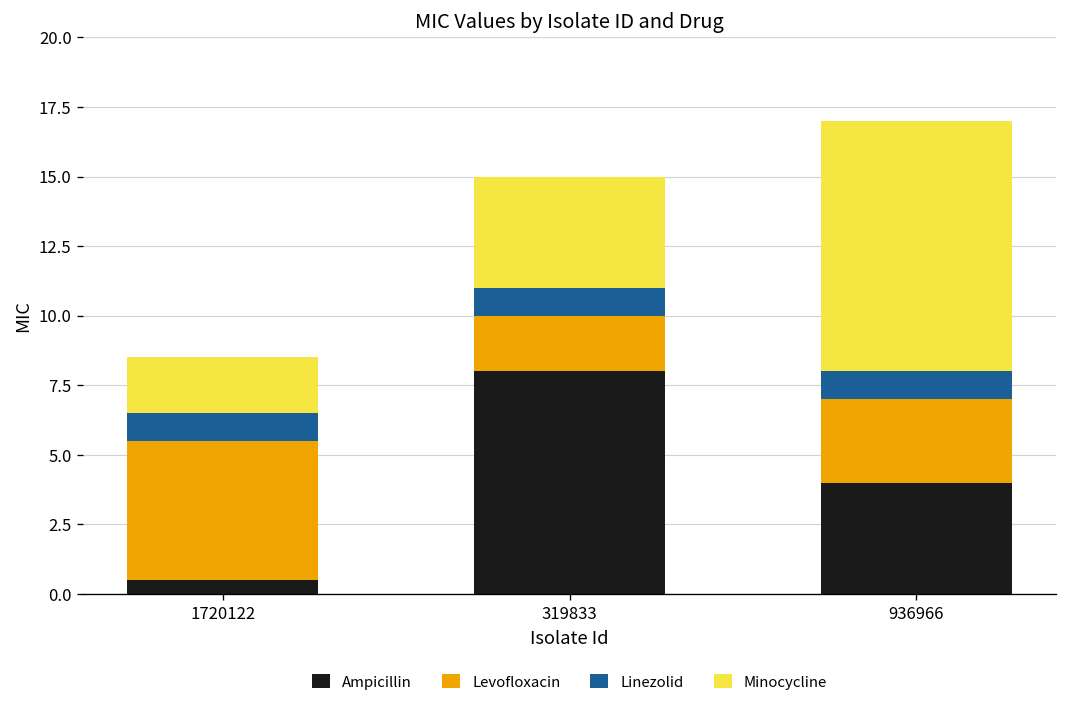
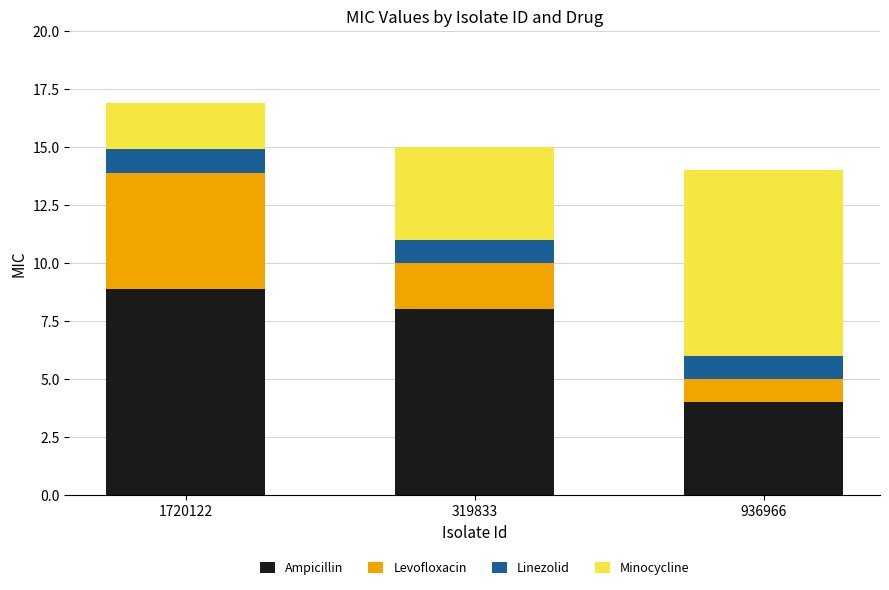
Ampicillin, 1720122: 0.5 -> 8.9
Levofloxacin, 936966: 3 -> 1
Minocycline, 936966: 9 -> 8
